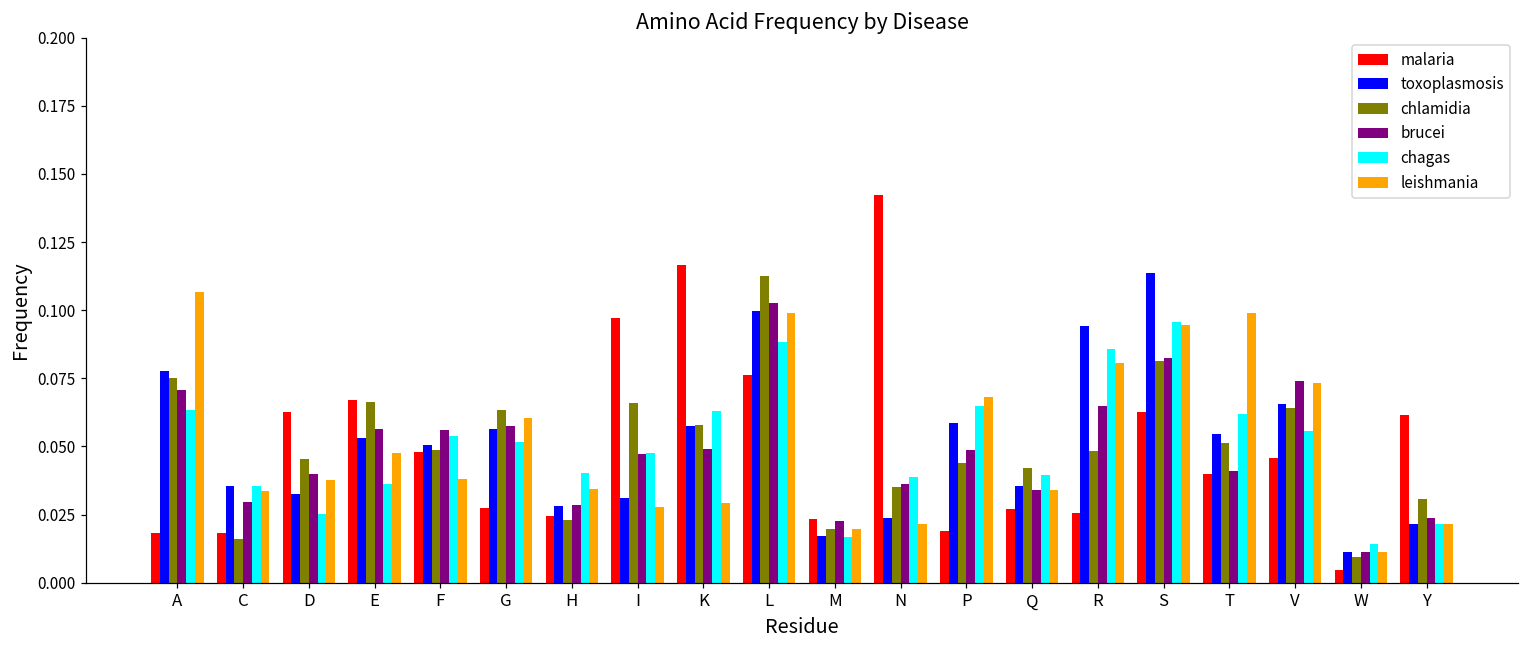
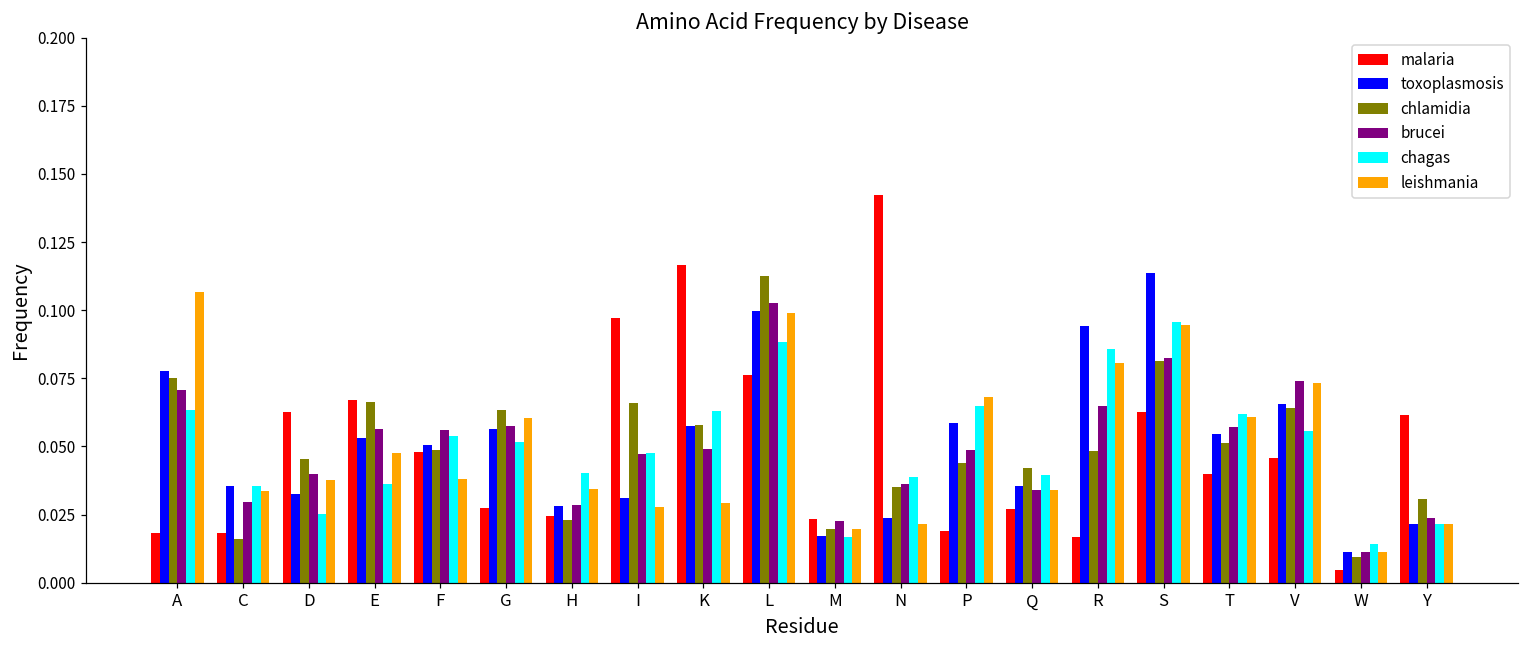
malaria, R: 0.026 -> 0.017
brucei, T: 0.041 -> 0.057
leishmania, T: 0.099 -> 0.061
